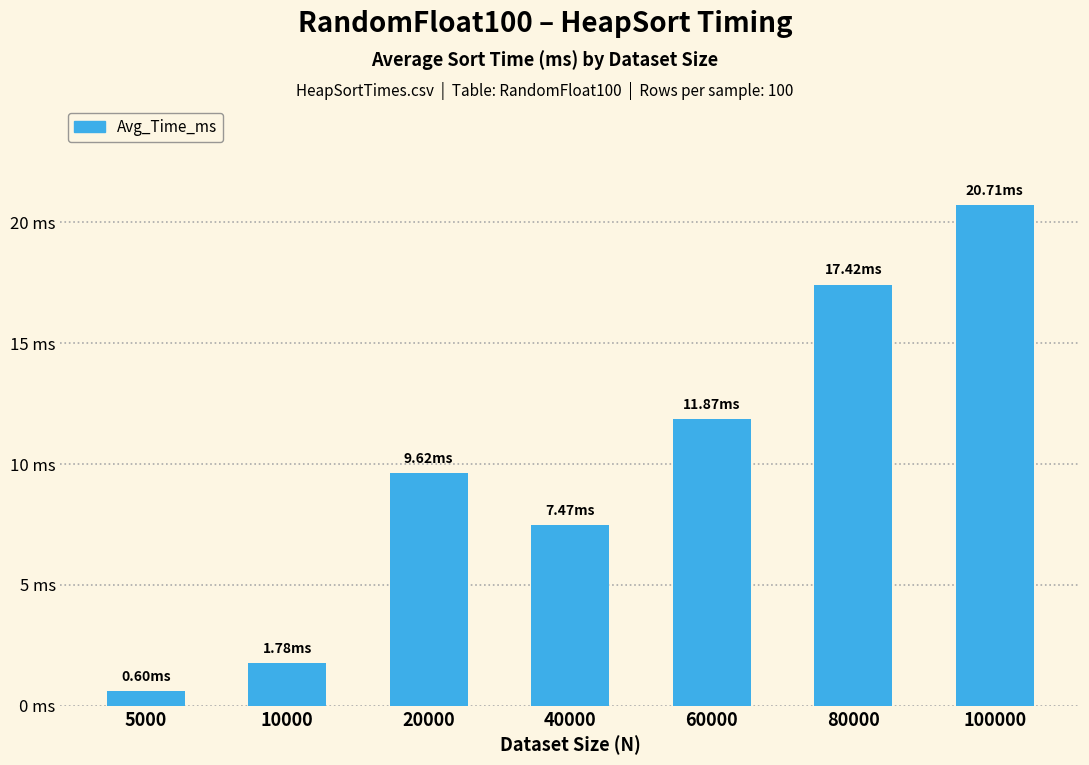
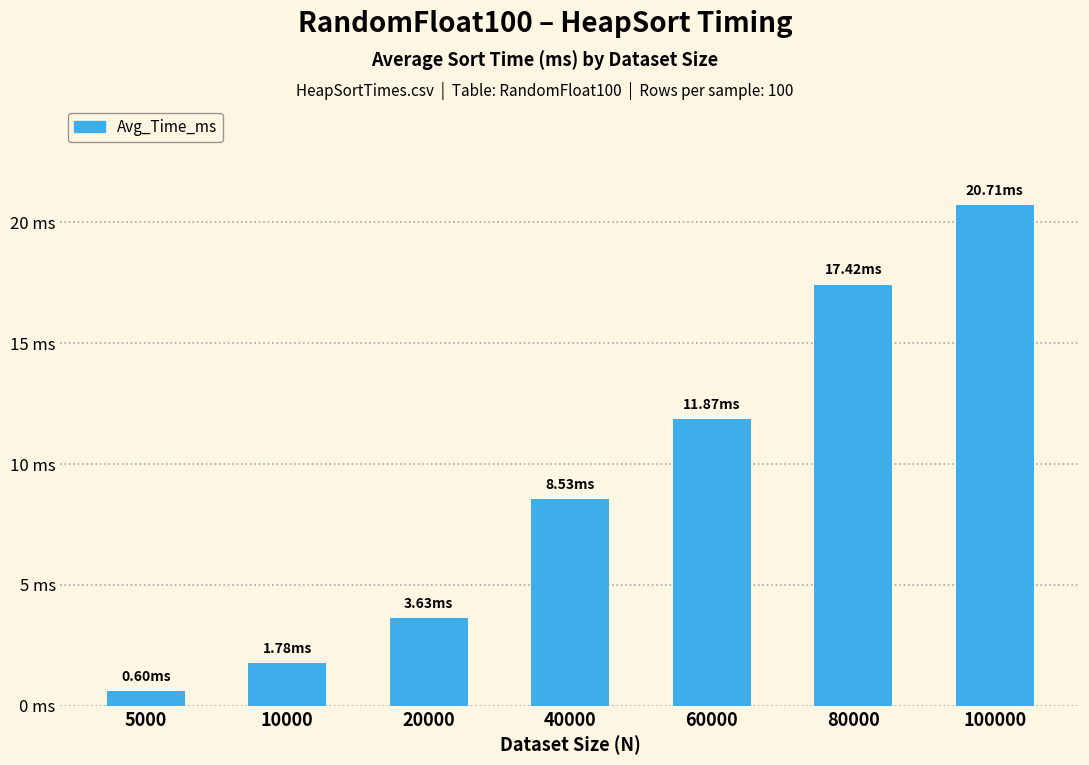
20000: 9.62 -> 3.63
40000: 7.47 -> 8.53
